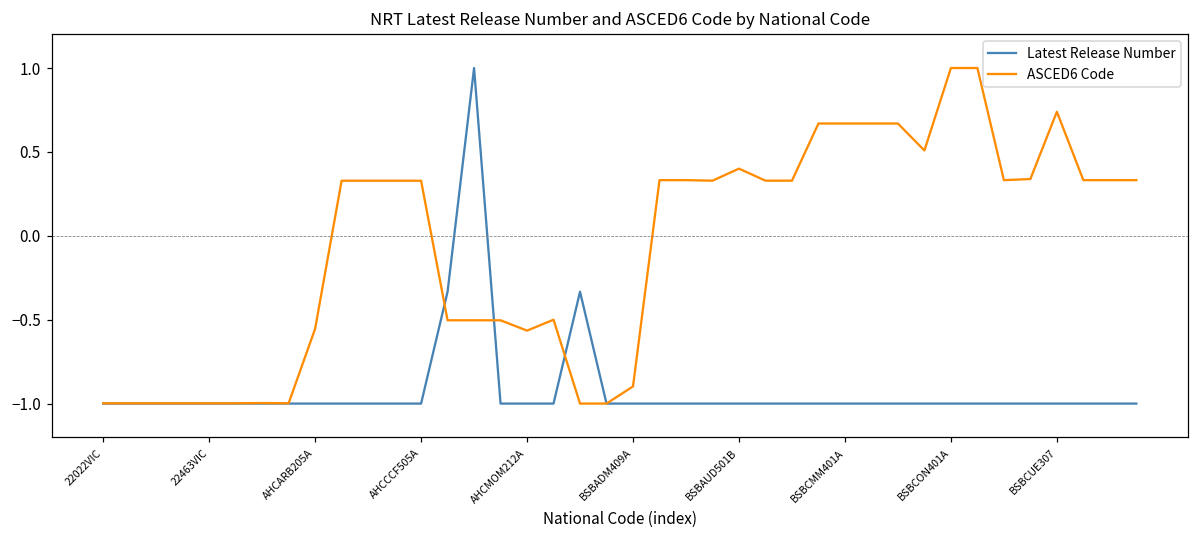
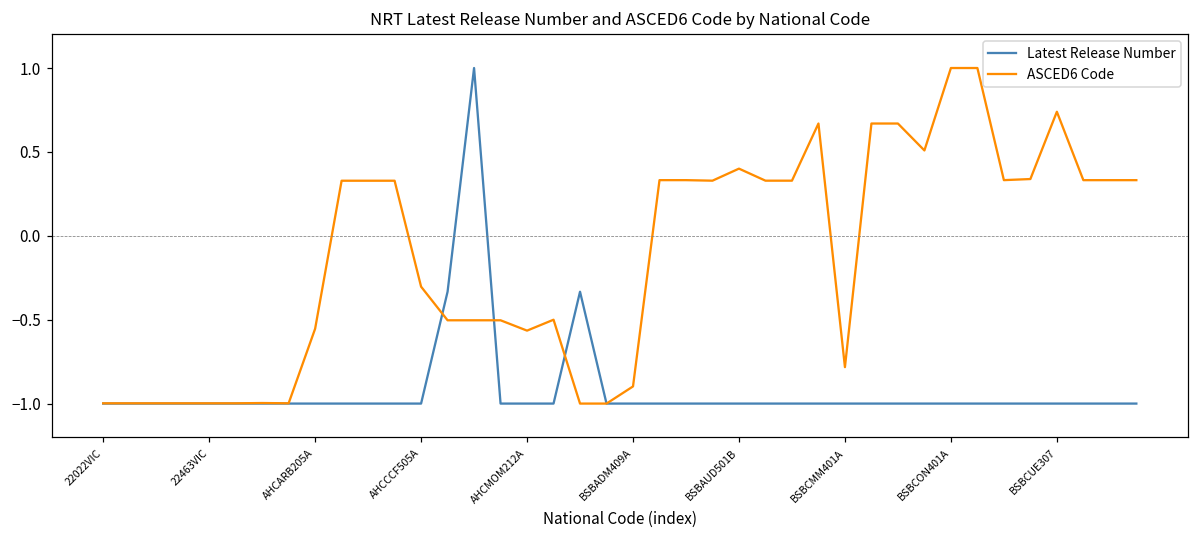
ASCED6 Code, AHCCCF505A: 0.33 -> -0.30
ASCED6 Code, BSBCMM401A: 0.67 -> -0.78
